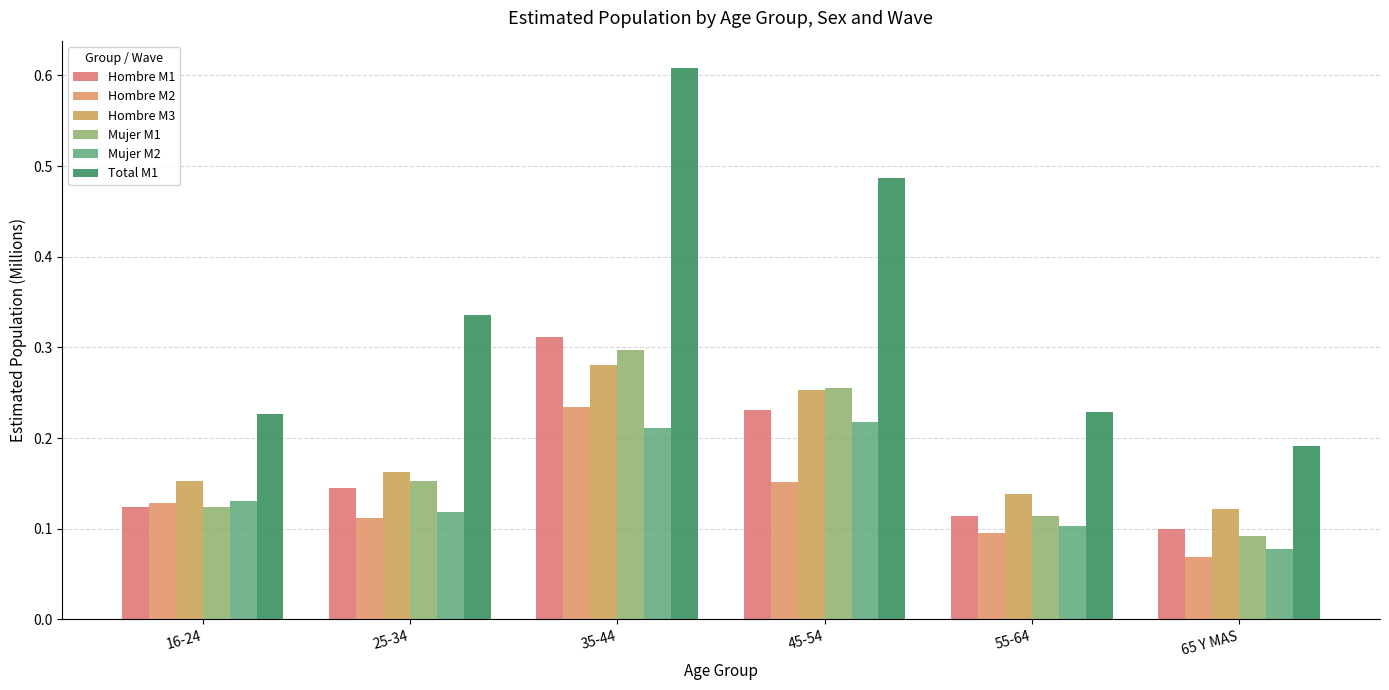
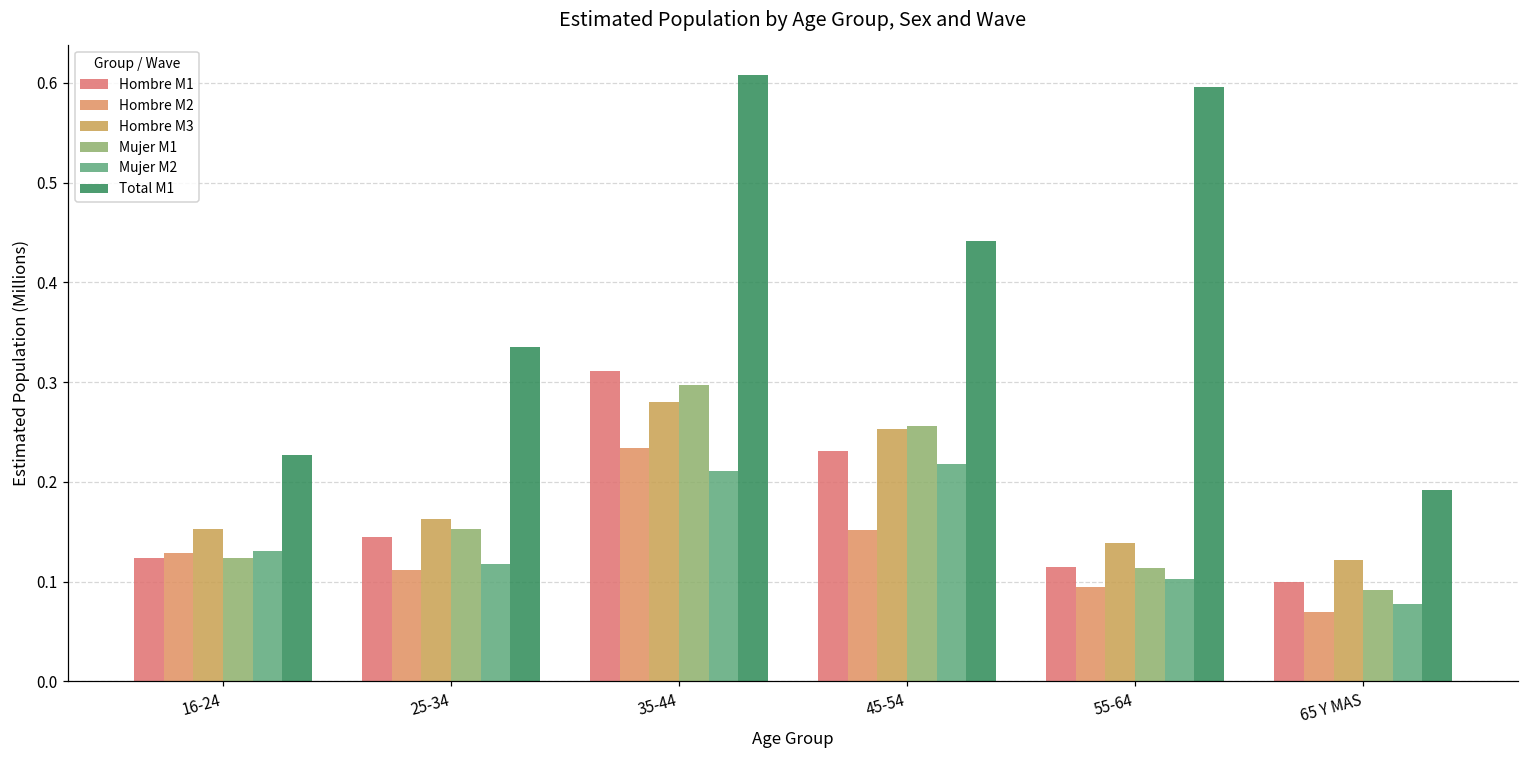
Total M1, 45-54: 0.49 -> 0.44
Total M1, 55-64: 0.23 -> 0.60
